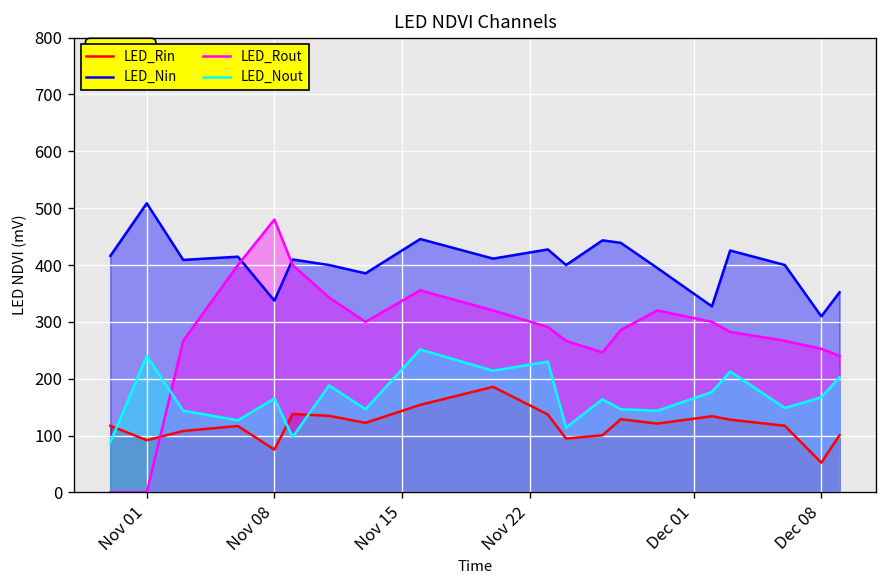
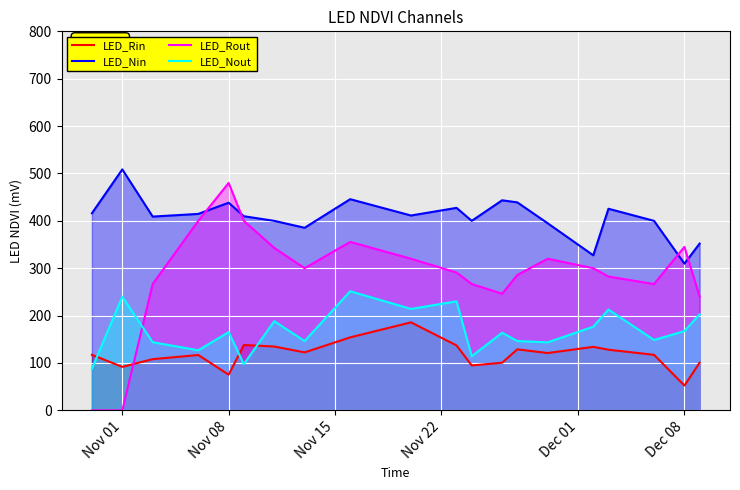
LED_Nin, Nov 08: 340 -> 440
LED_Rout, Dec 08: 250 -> 350
